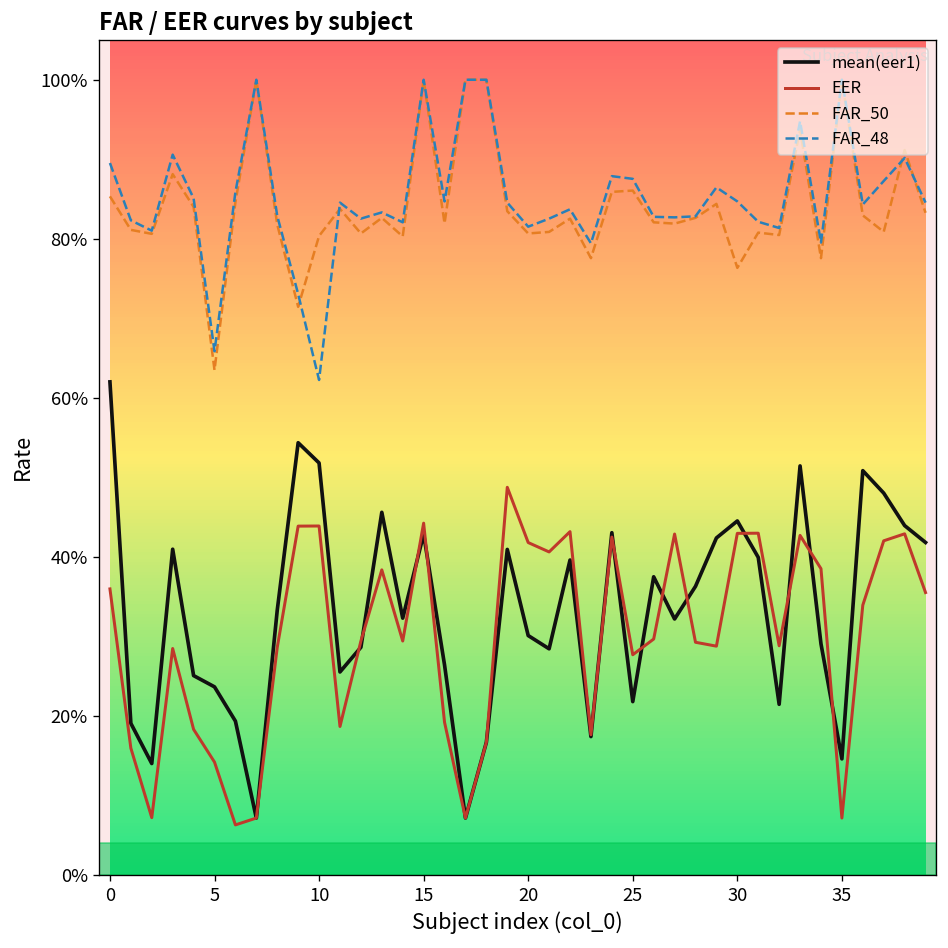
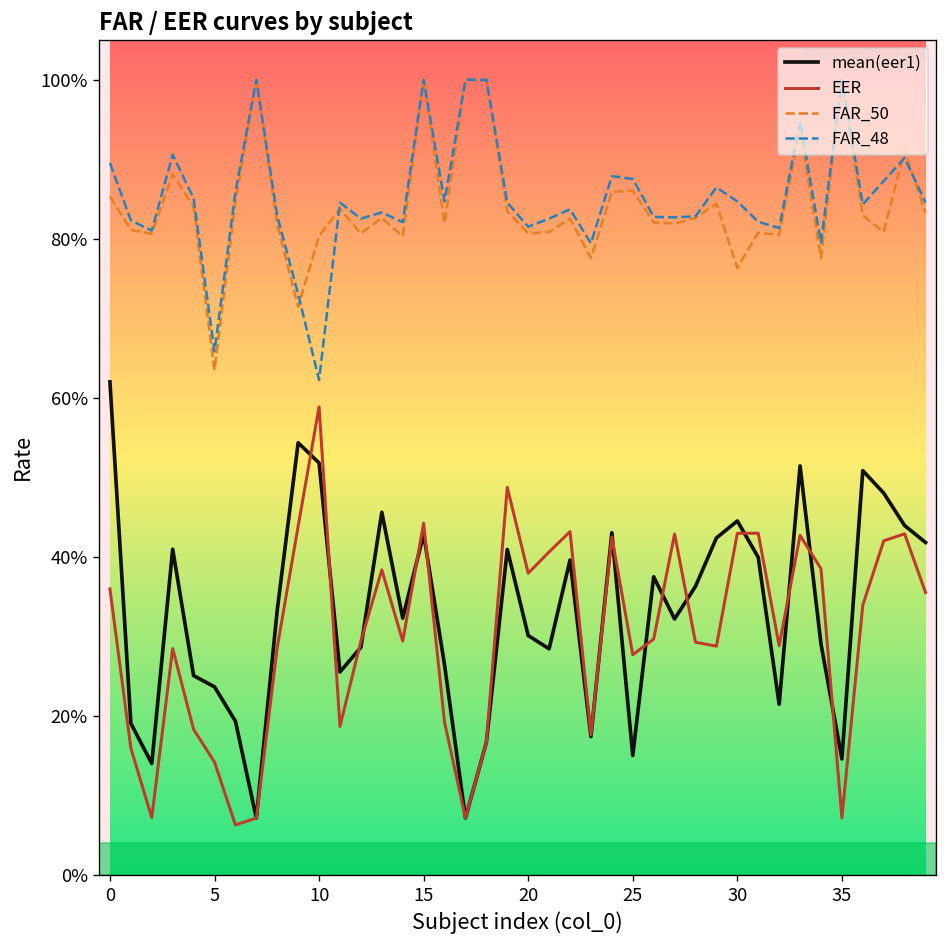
EER, 10: 44% -> 59%
EER, 20: 42% -> 38%
mean(eer1), 25: 22% -> 15%
